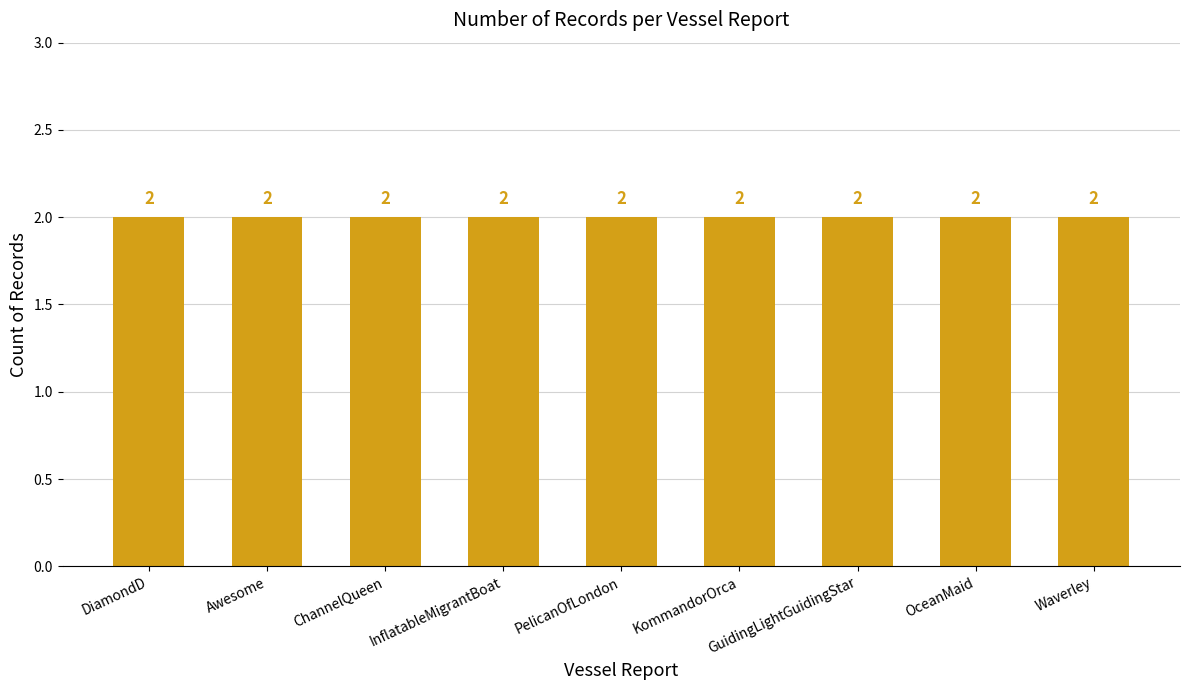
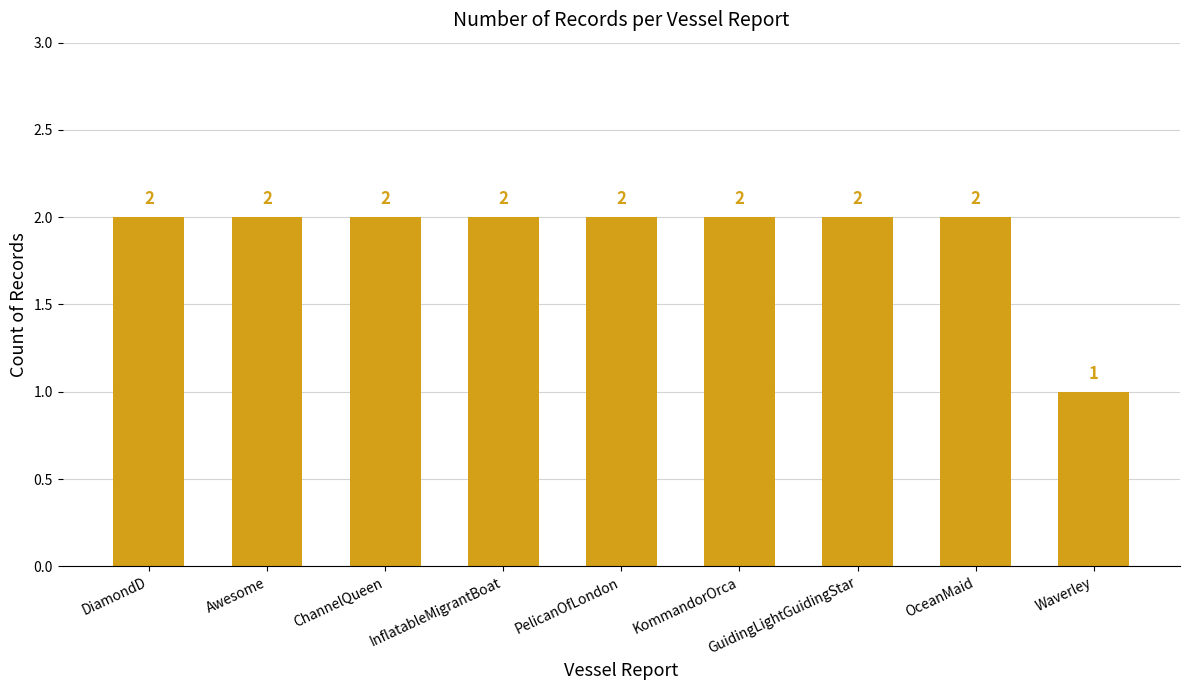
Waverley: 2 -> 1
